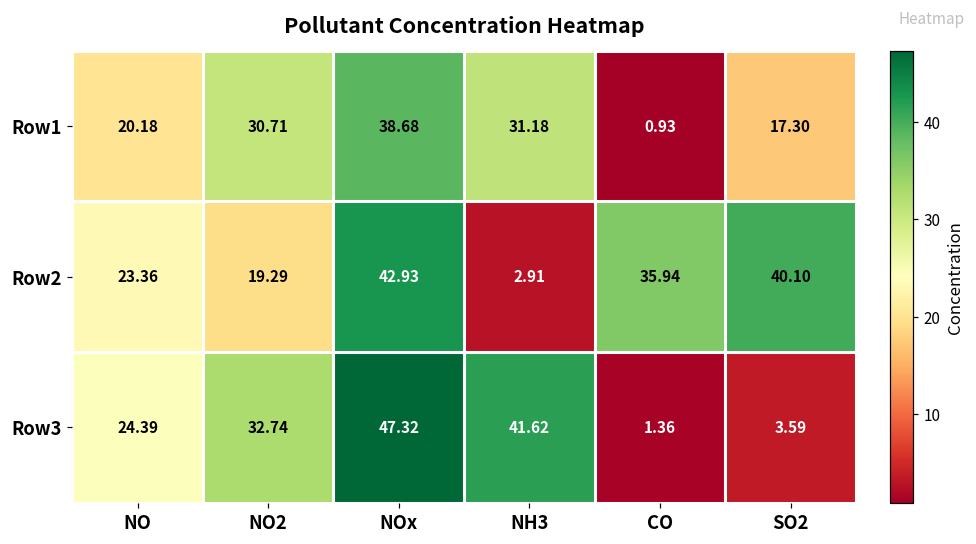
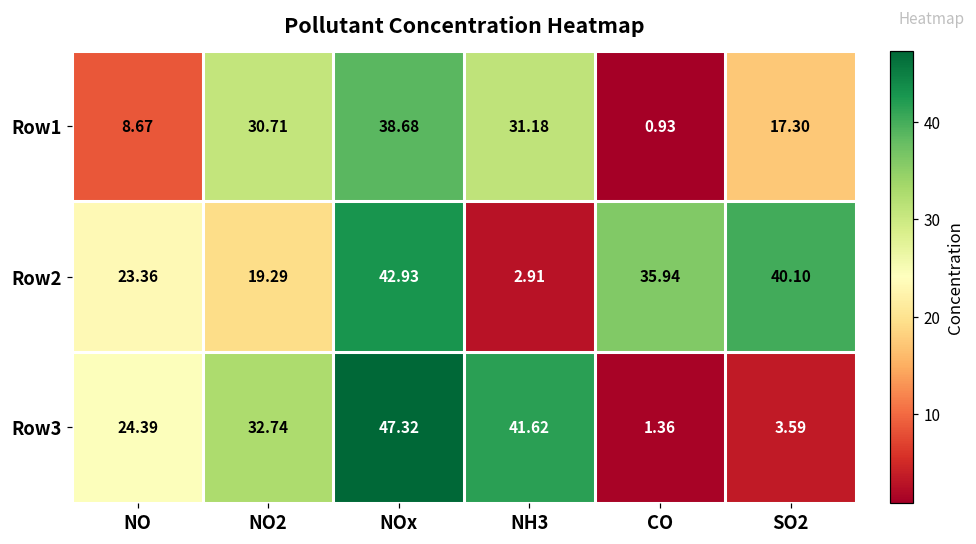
Row1, NO: 20.18 -> 8.67
